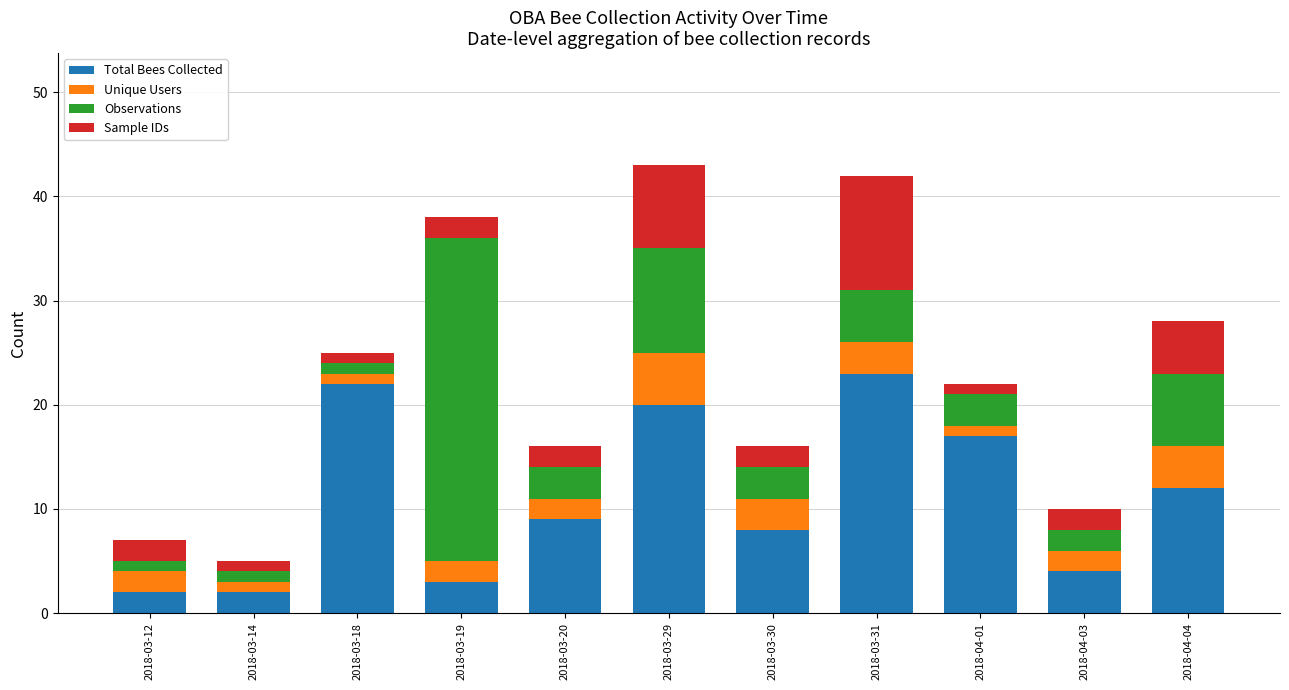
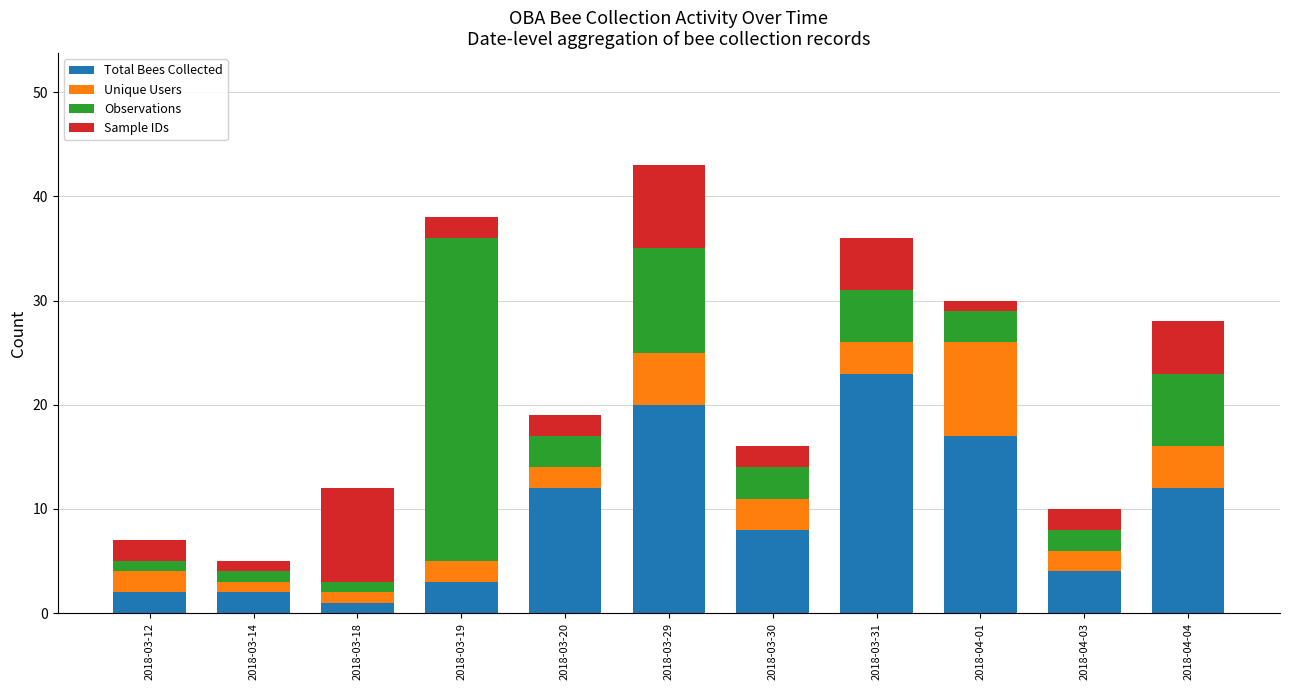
Total Bees Collected, 2018-03-18: 22 -> 1
Sample IDs, 2018-03-18: 1 -> 9
Total Bees Collected, 2018-03-20: 9 -> 12
Sample IDs, 2018-03-31: 11 -> 5
Unique Users, 2018-04-01: 1 -> 9
